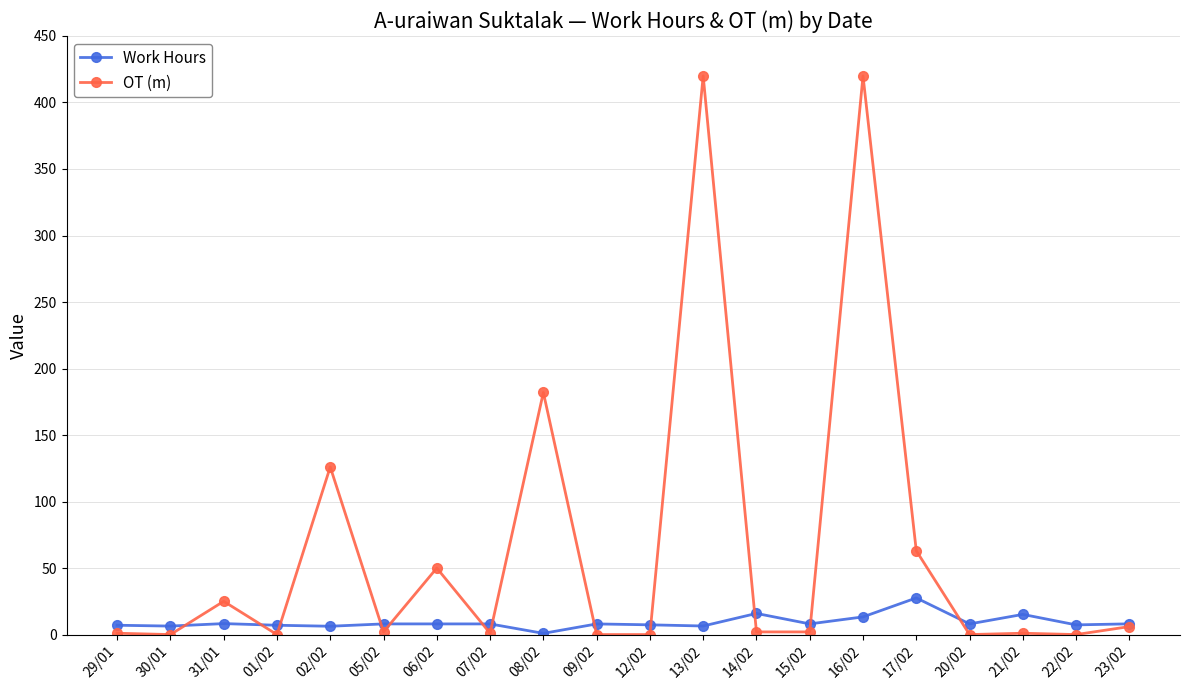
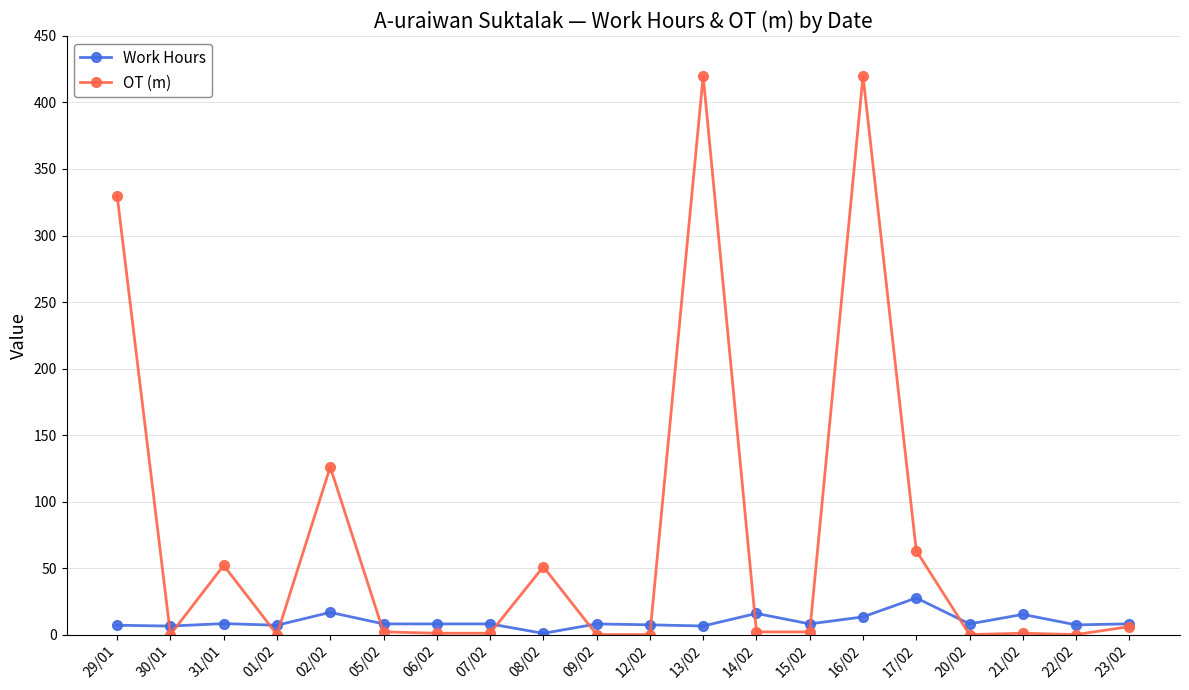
OT (m), 29/01: 1 -> 330
OT (m), 31/01: 25 -> 52
Work Hours, 02/02: 6 -> 17
OT (m), 06/02: 50 -> 1
OT (m), 08/02: 182 -> 51
